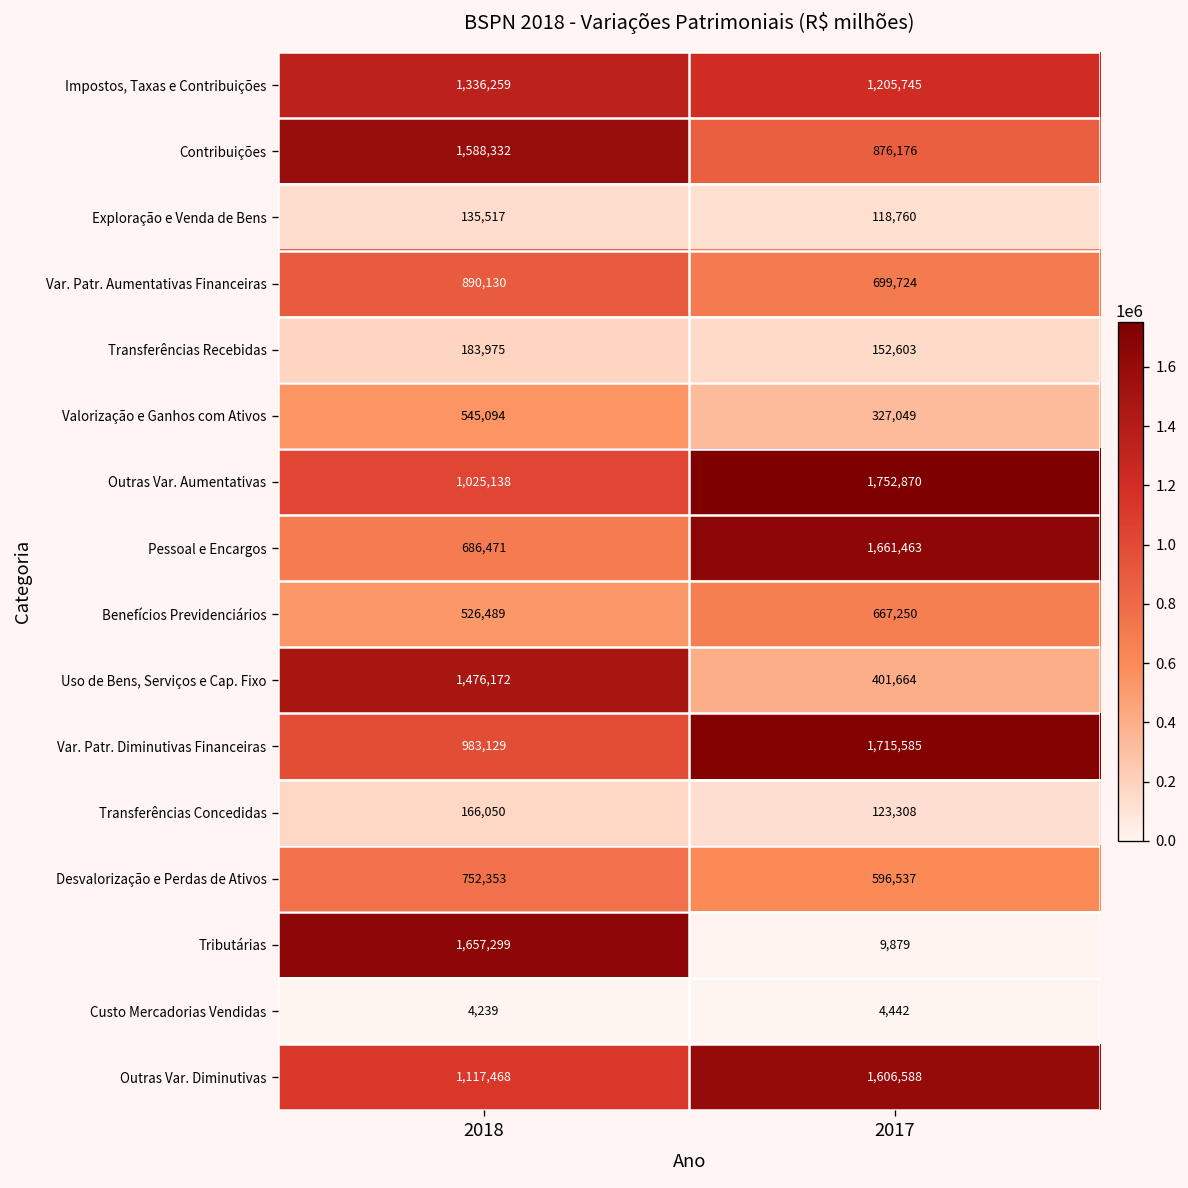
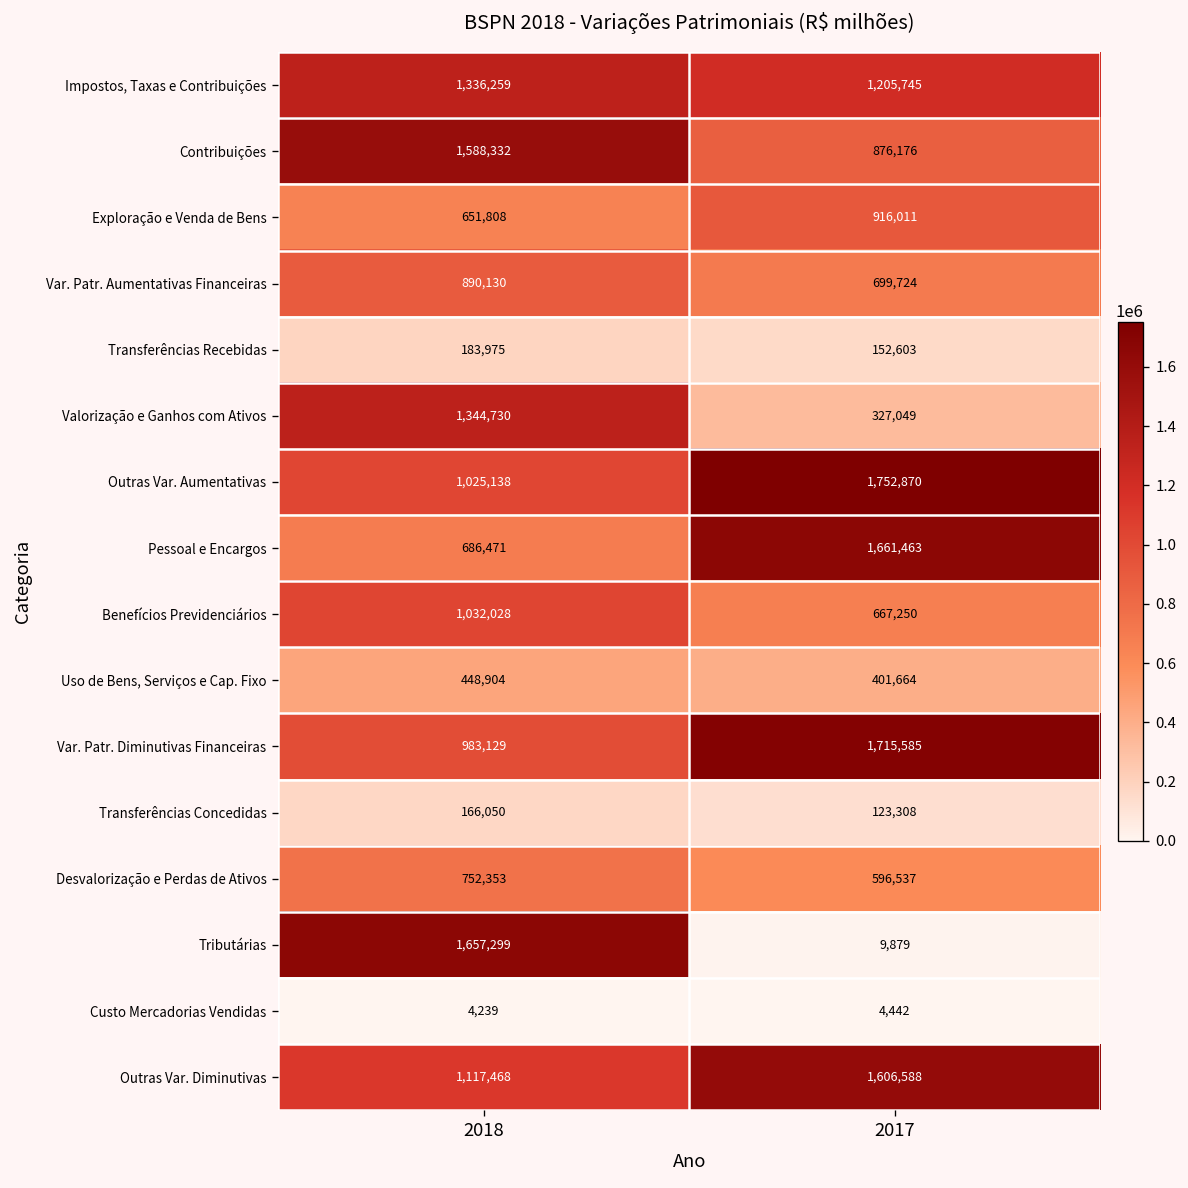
Exploração e Venda de Bens, 2018: 135,517 -> 651,808
Exploração e Venda de Bens, 2017: 118,760 -> 916,011
Valorização e Ganhos com Ativos, 2018: 545,094 -> 1,344,730
Benefícios Previdenciários, 2018: 526,489 -> 1,032,028
Uso de Bens, Serviços e Cap. Fixo, 2018: 1,476,172 -> 448,904
